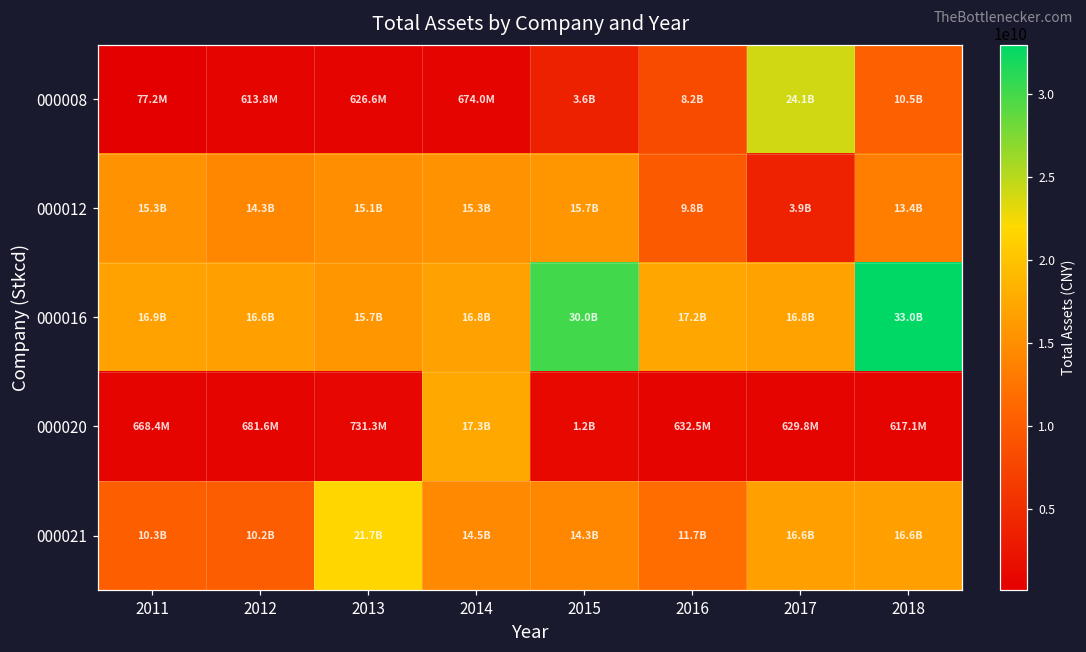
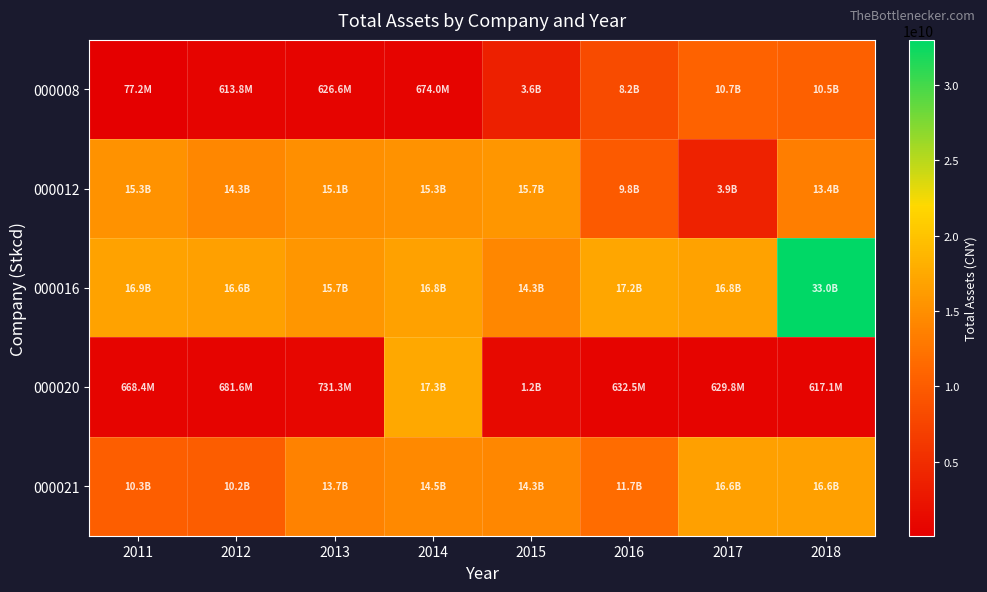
000008, 2017: 24.1B -> 10.7B
000016, 2015: 30.0B -> 14.3B
000021, 2013: 21.7B -> 13.7B
